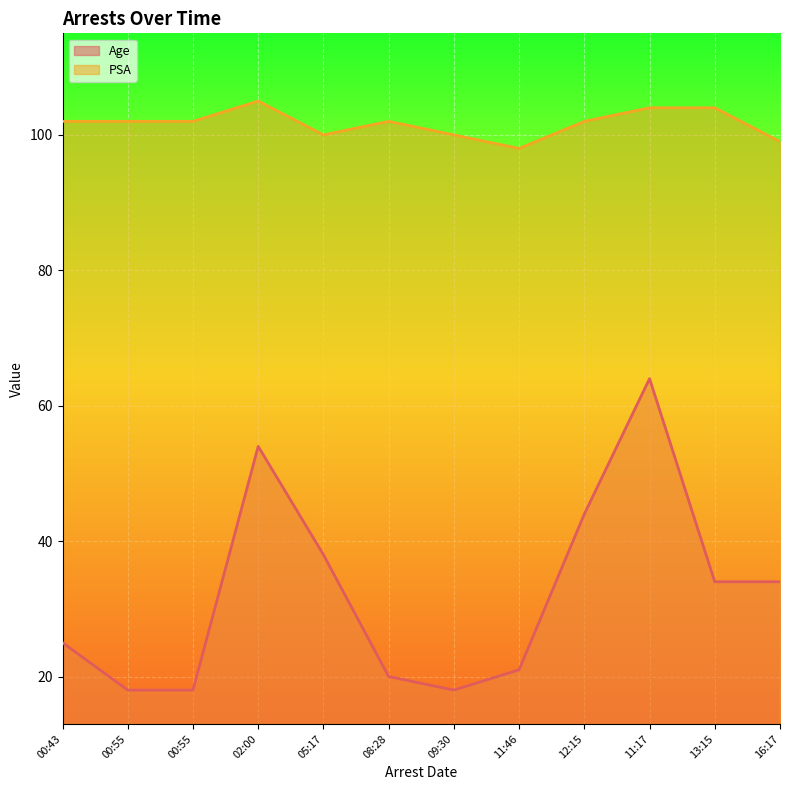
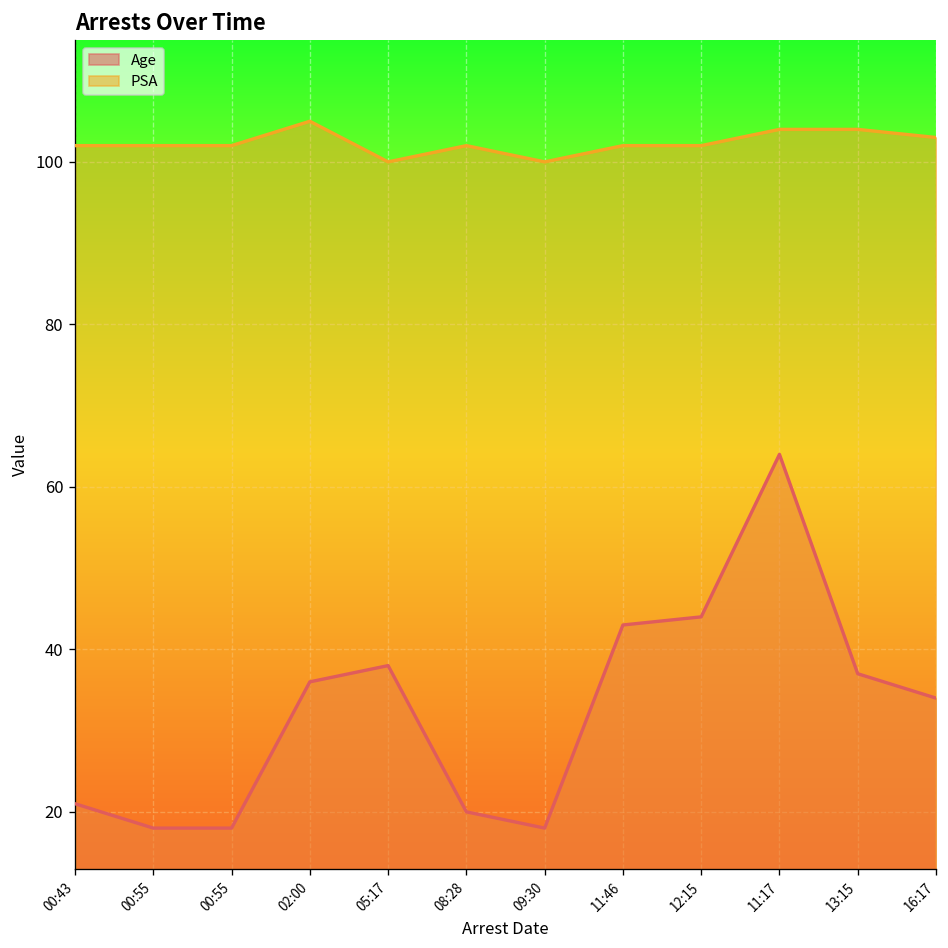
Age, 00:43: 25 -> 21
Age, 02:00: 54 -> 36
Age, 11:46: 21 -> 43
PSA, 11:46: 98 -> 102
Age, 13:15: 34 -> 37
PSA, 16:17: 99 -> 103
